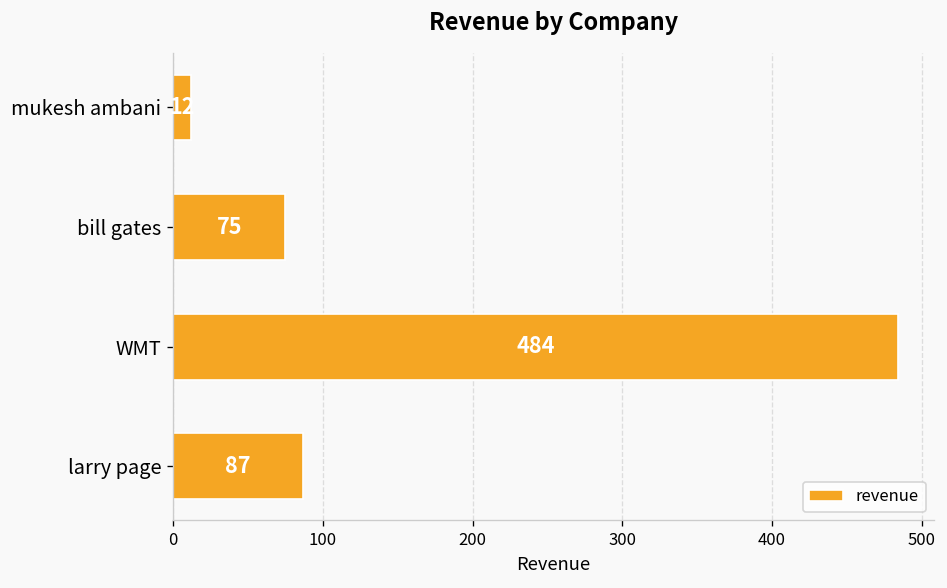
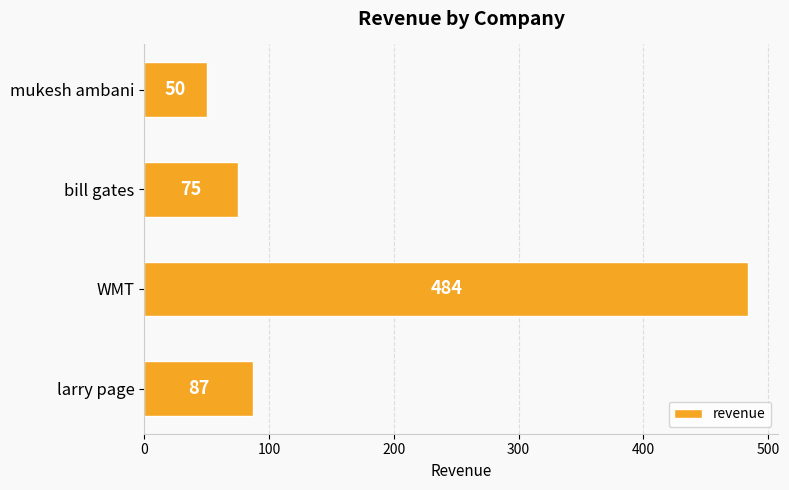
mukesh ambani: 12 -> 50
